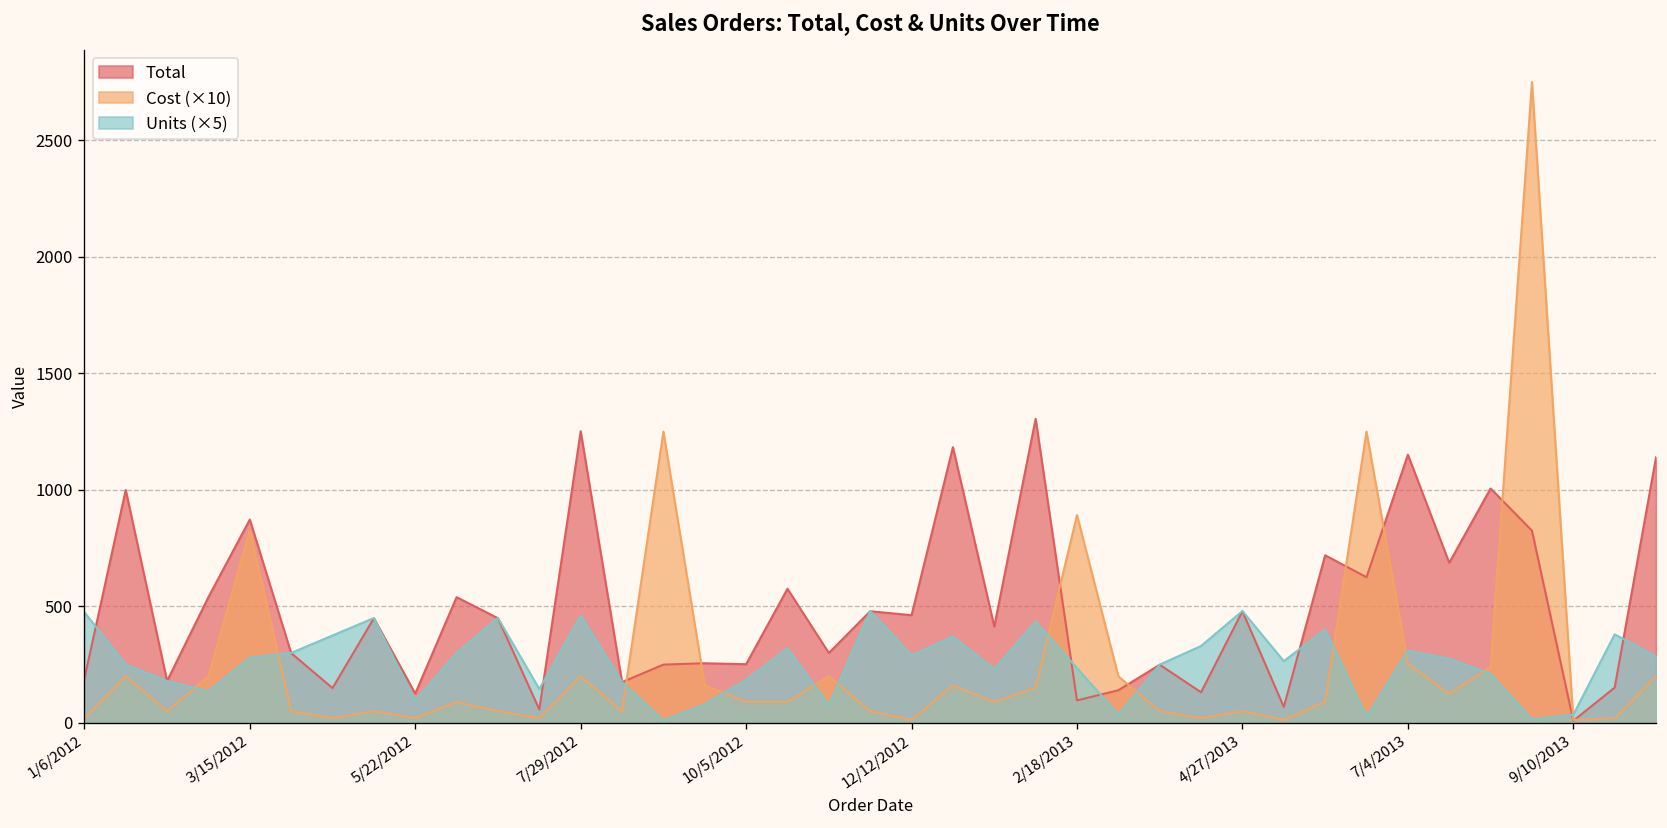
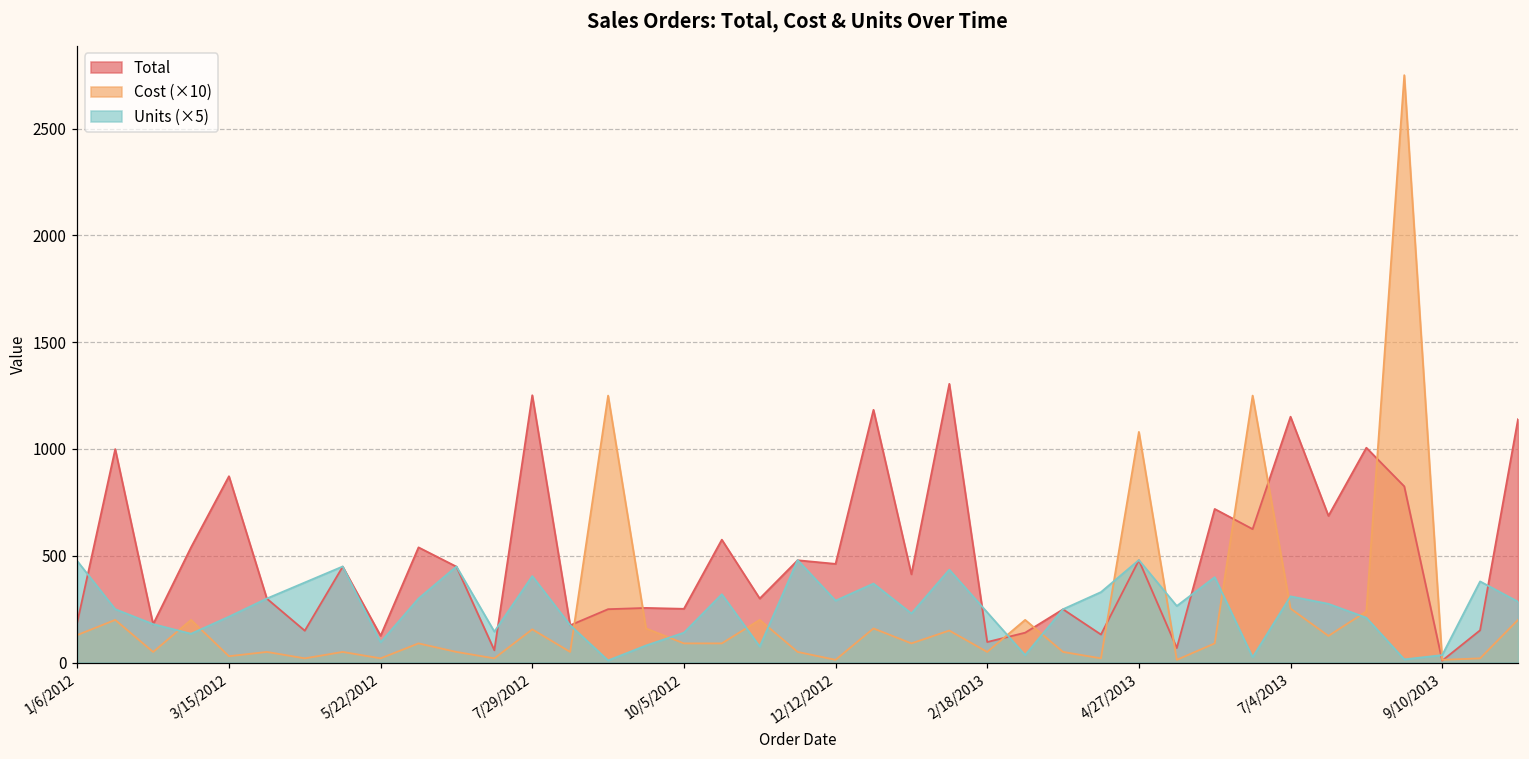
Cost (×10), 1/6/2012: 20 -> 130
Cost (×10), 3/15/2012: 830 -> 30
Units (×5), 3/15/2012: 280 -> 220
Cost (×10), 7/29/2012: 200 -> 160
Units (×5), 7/29/2012: 460 -> 410
Units (×5), 10/5/2012: 190 -> 140
Cost (×10), 2/18/2013: 890 -> 50
Cost (×10), 4/27/2013: 50 -> 1080
